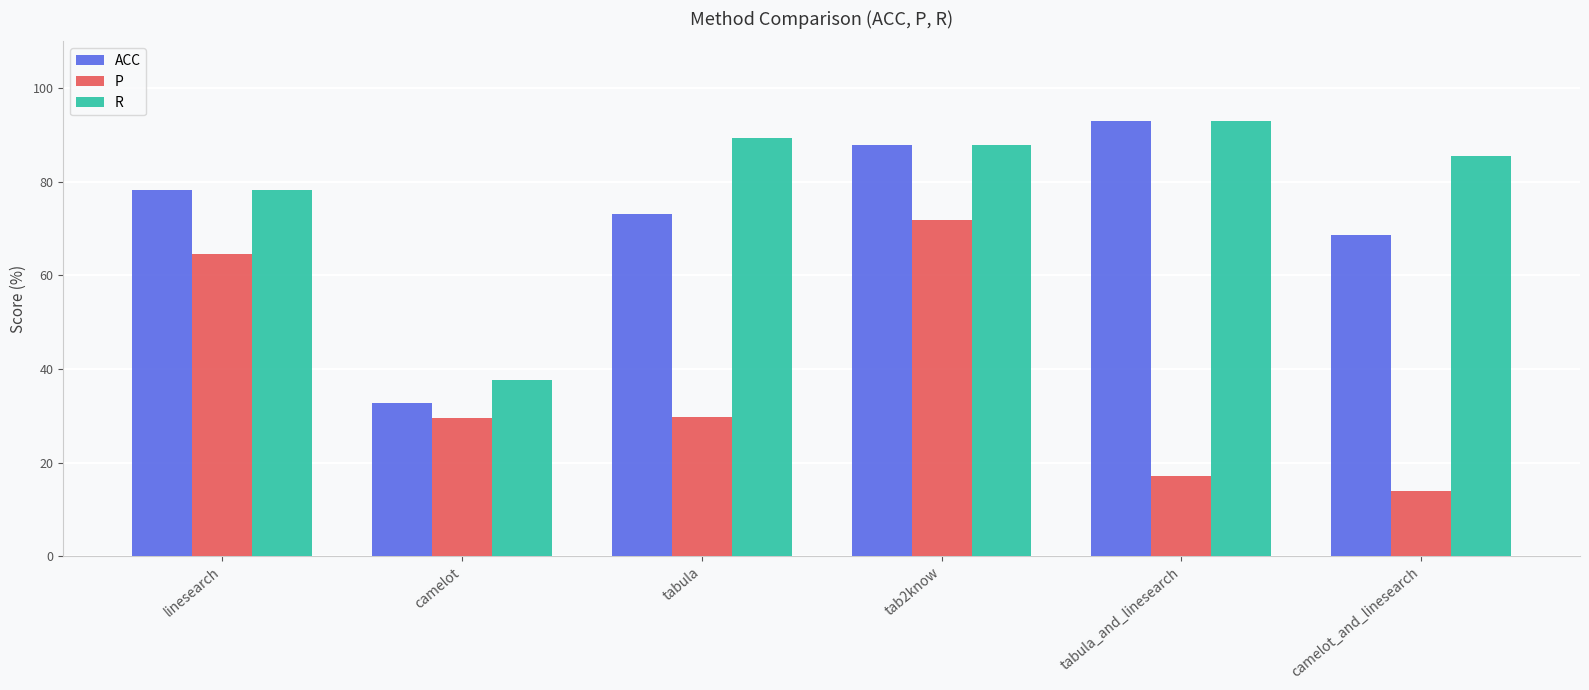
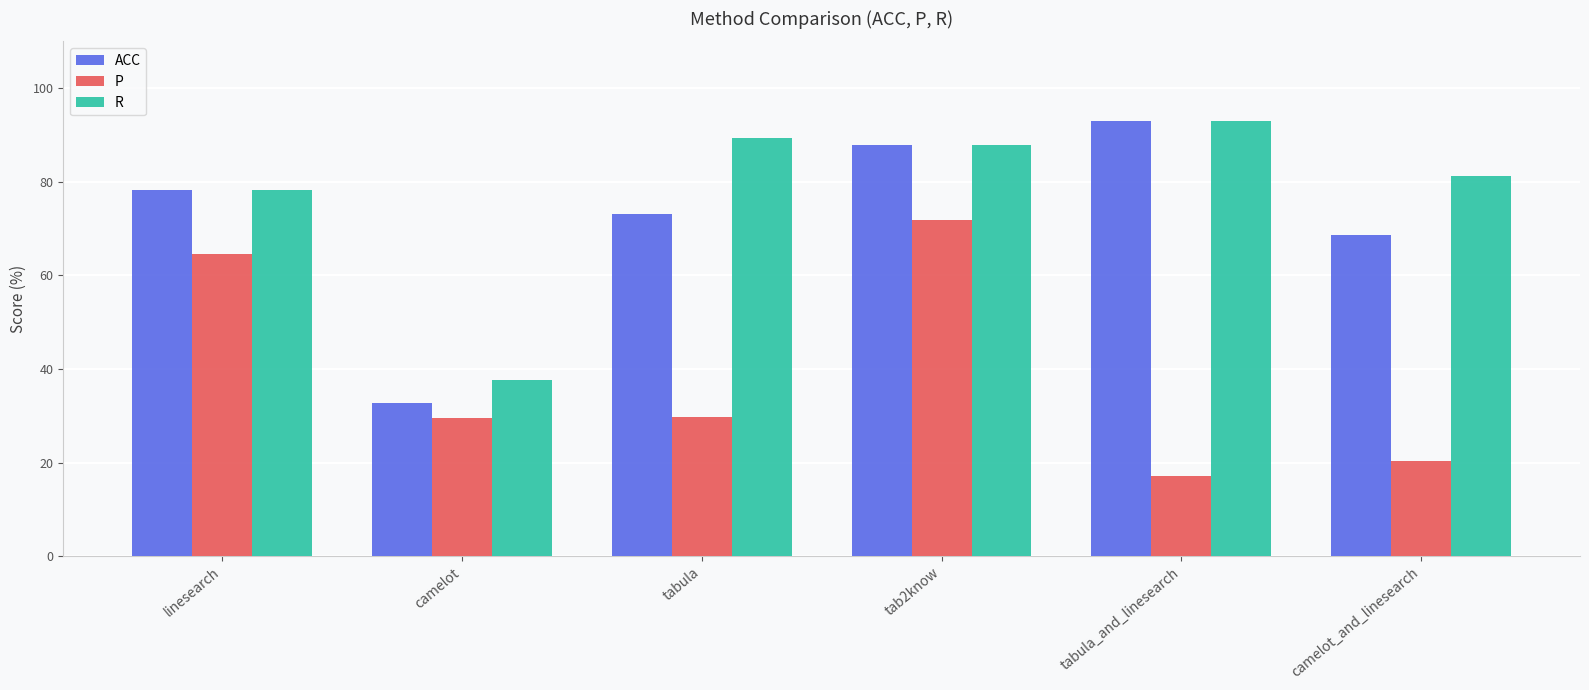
P, camelot_and_linesearch: 14 -> 20
R, camelot_and_linesearch: 86 -> 81
